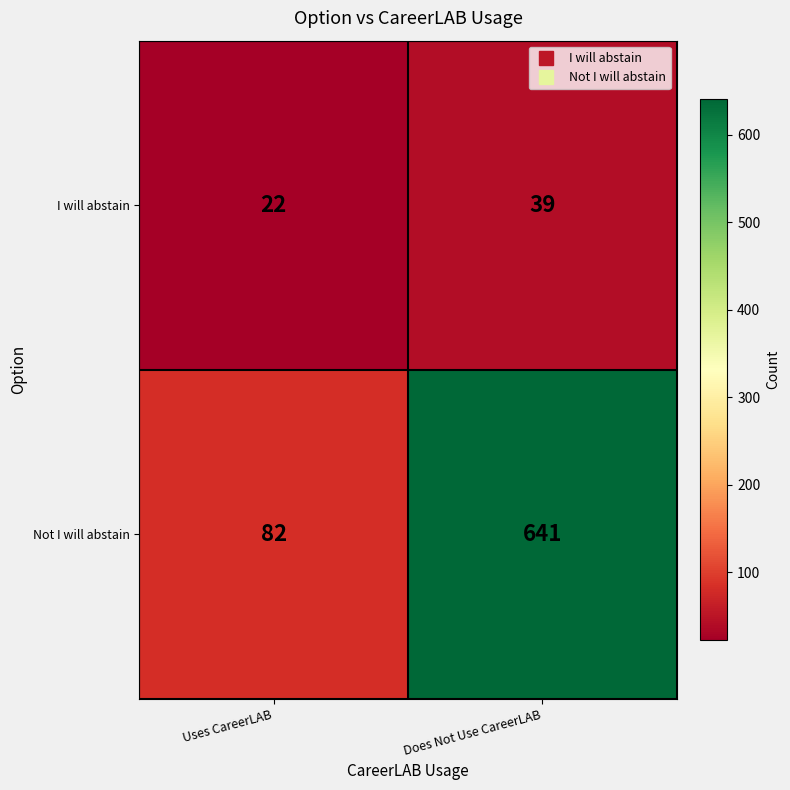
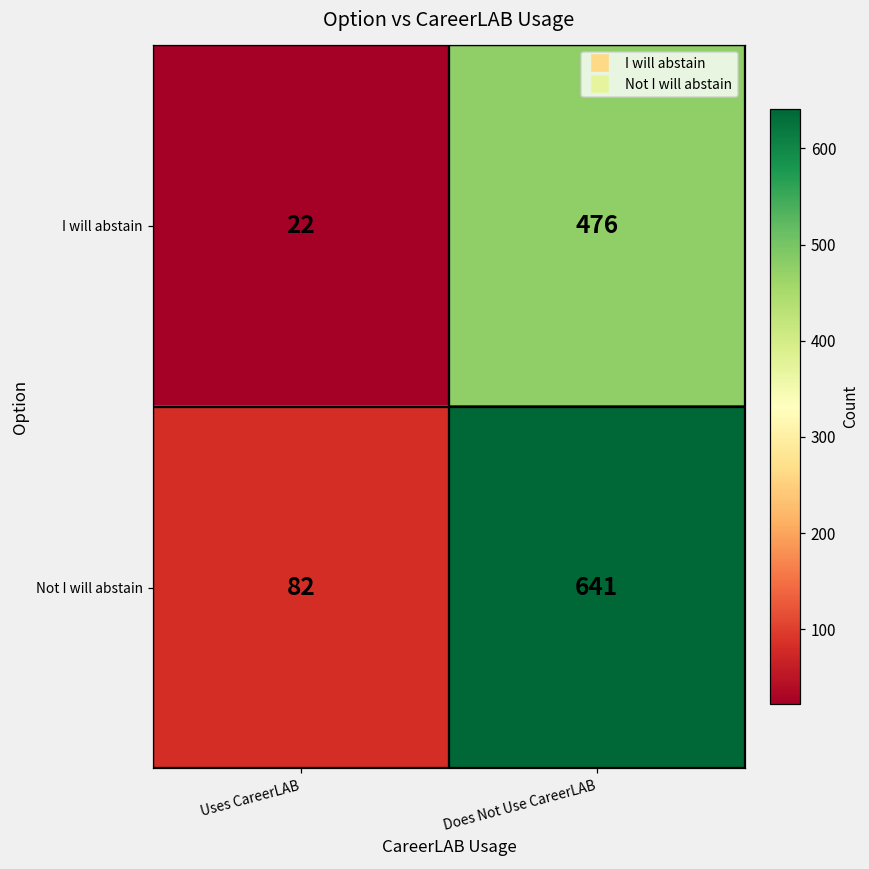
I will abstain, Does Not Use CareerLAB: 39 -> 476
